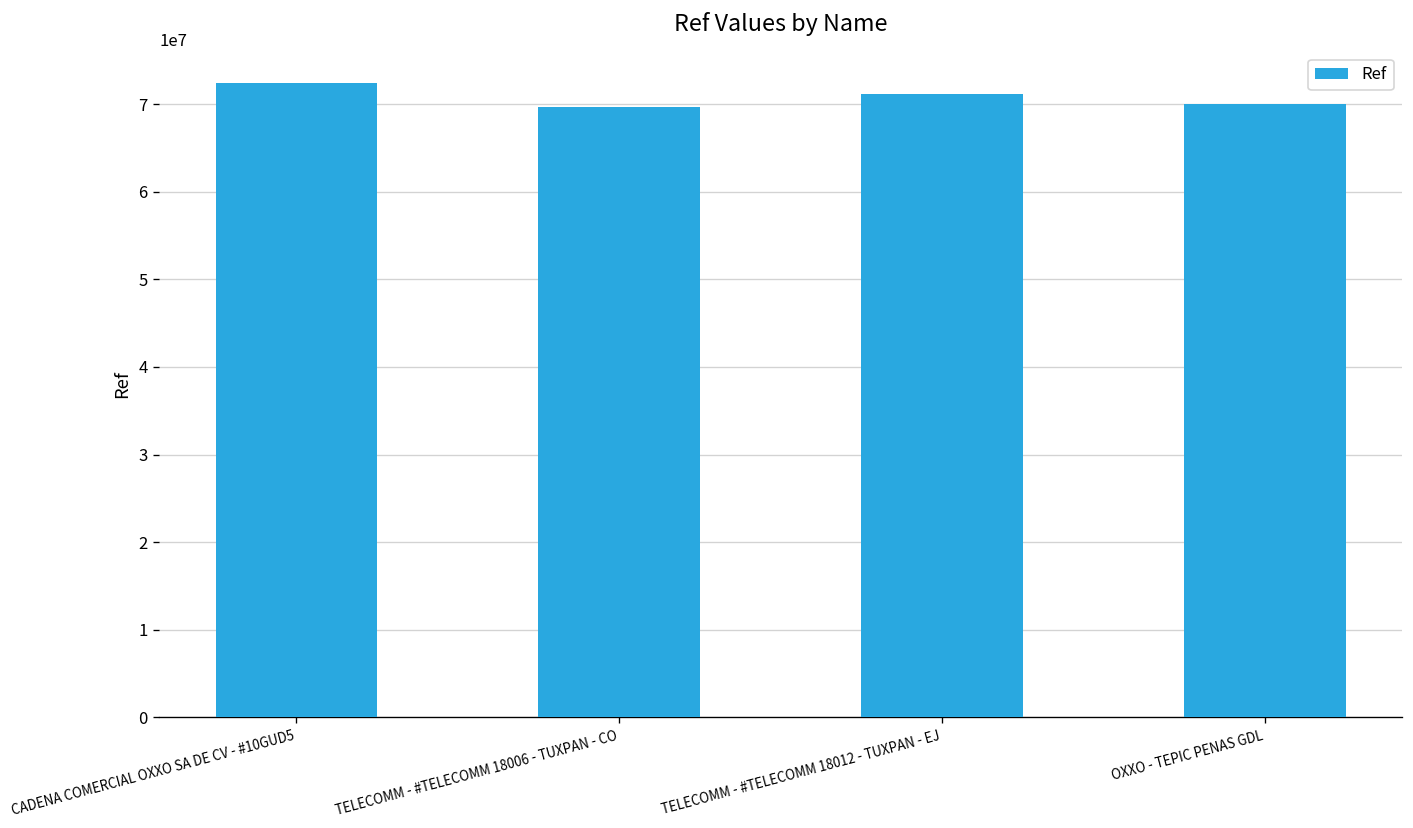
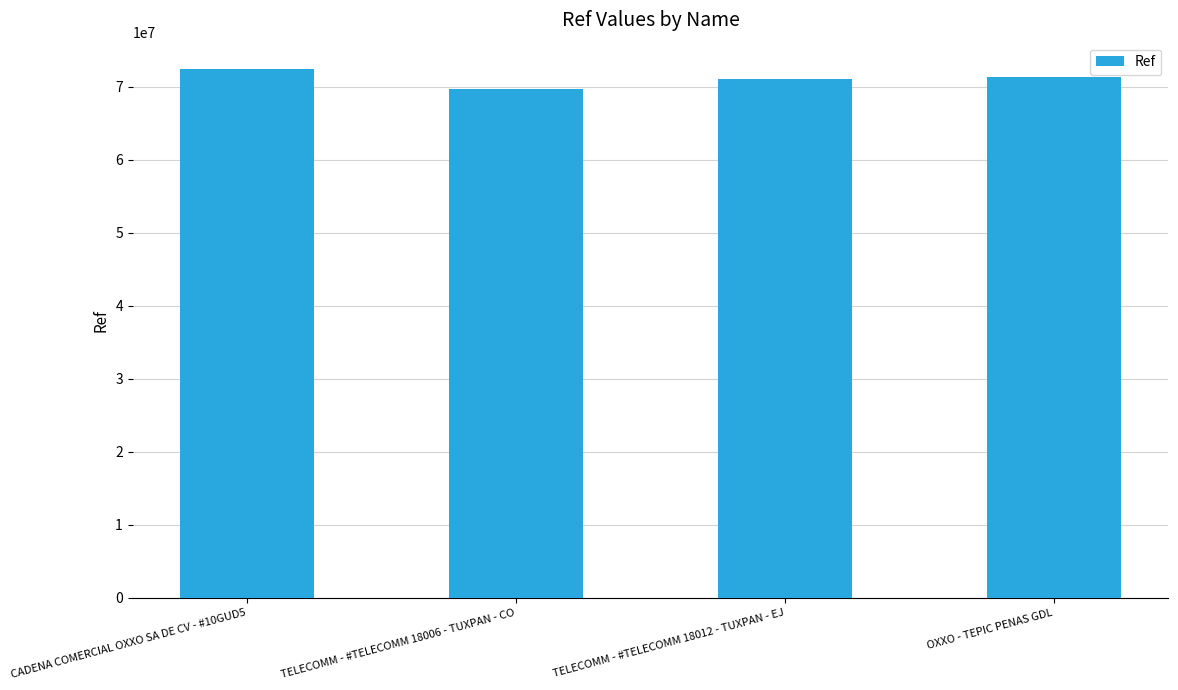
OXXO - TEPIC PENAS GDL: 70000000 -> 71000000
